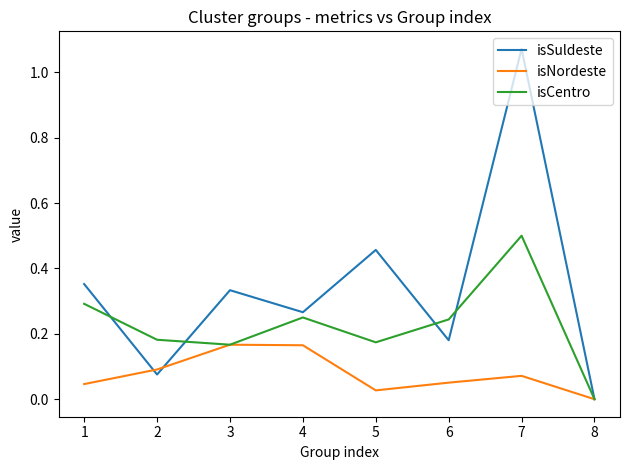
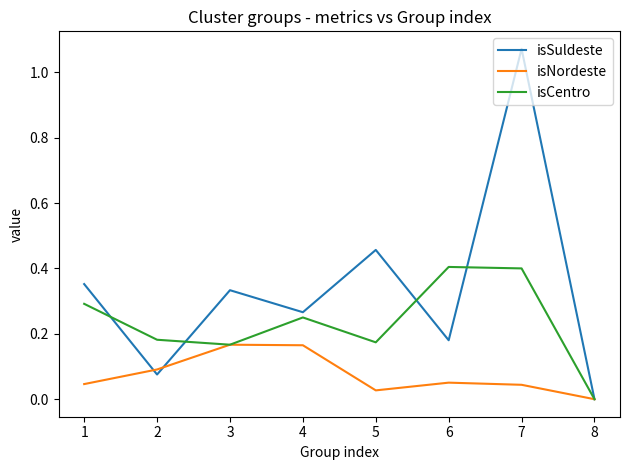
isCentro, 6: 0.24 -> 0.40
isNordeste, 7: 0.07 -> 0.04
isCentro, 7: 0.5 -> 0.4
